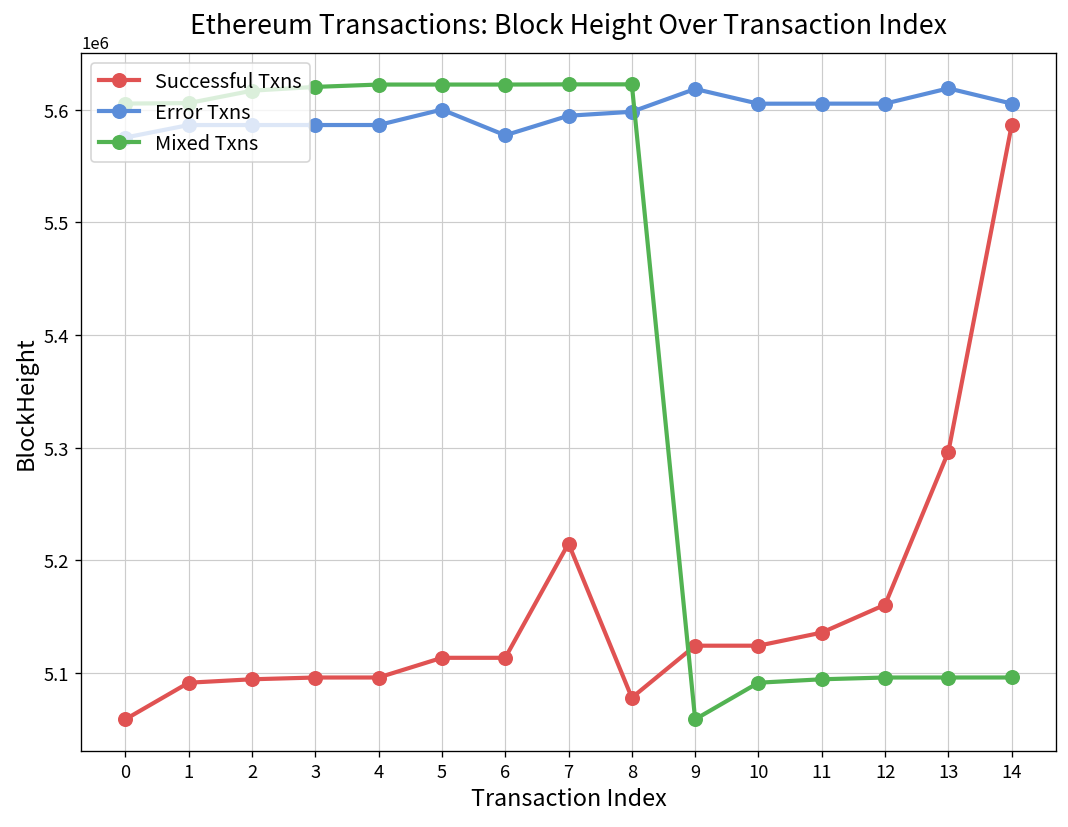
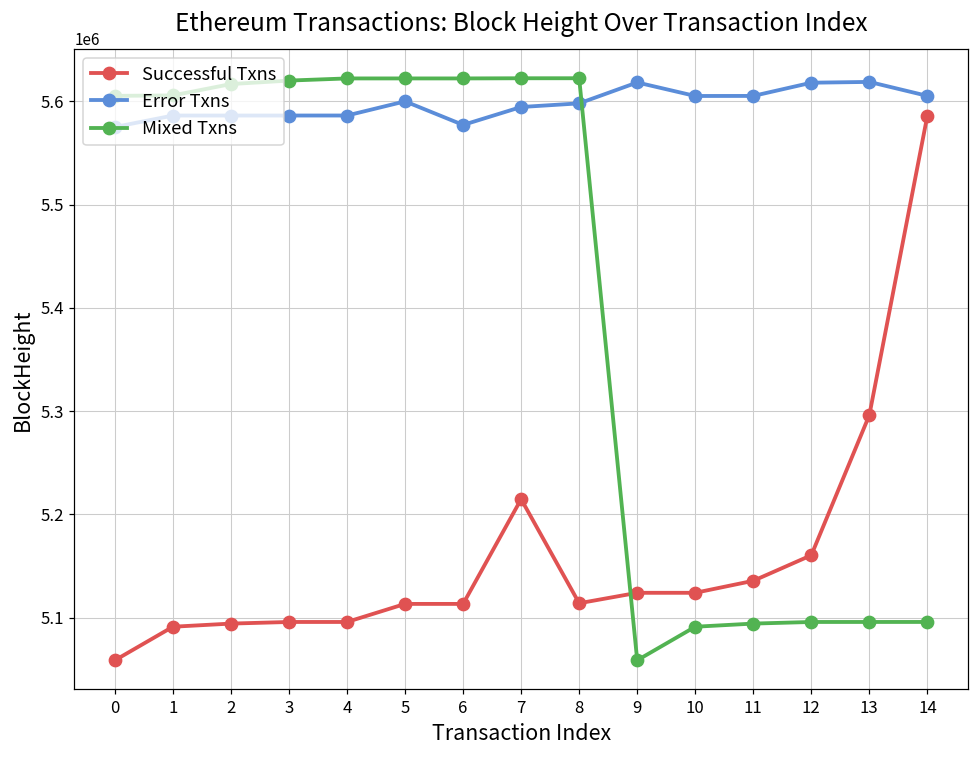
Successful Txns, 8: 5080000 -> 5110000
Error Txns, 12: 5610000 -> 5620000
